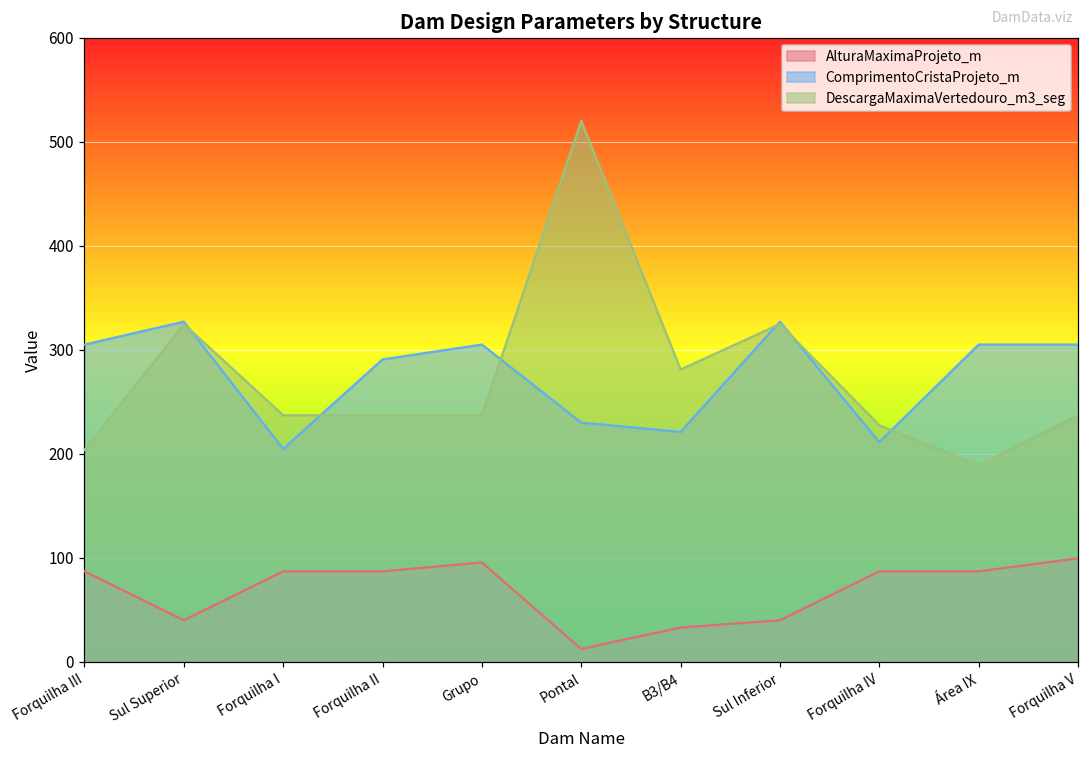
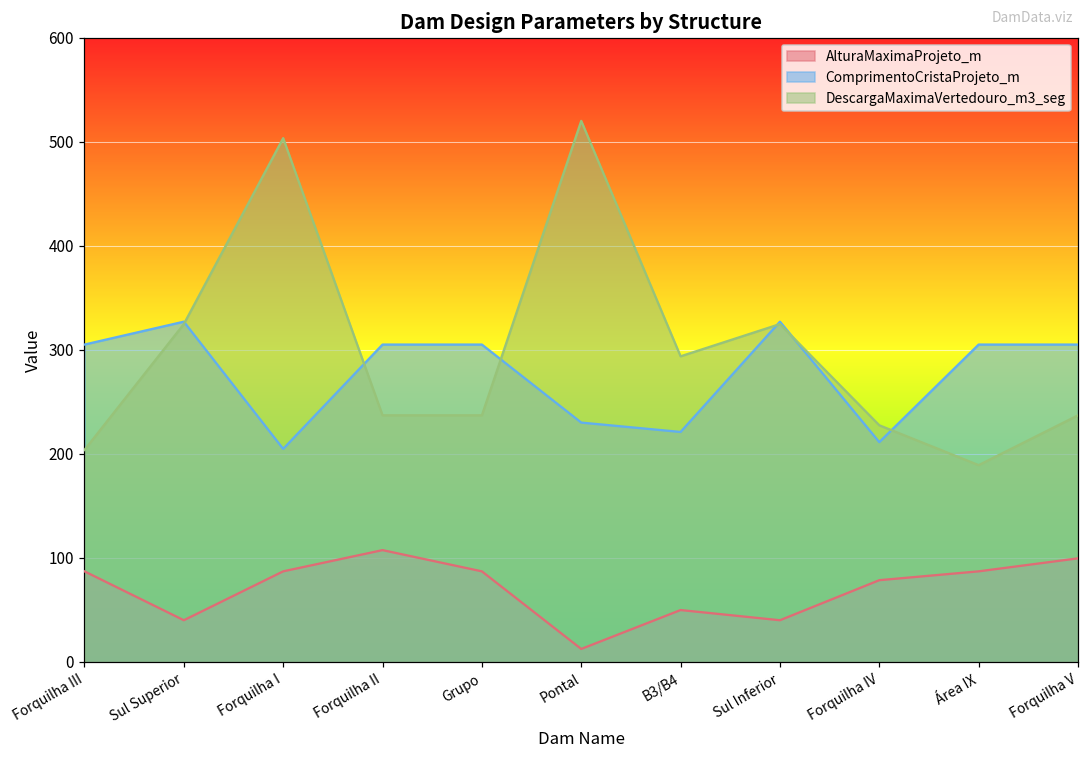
DescargaMaximaVertedouro_m3_seg, Forquilha I: 240 -> 500
AlturaMaximaProjeto_m, Forquilha II: 90 -> 110
ComprimentoCristaProjeto_m, Forquilha II: 290 -> 310
AlturaMaximaProjeto_m, Grupo: 100 -> 90
AlturaMaximaProjeto_m, B3/B4: 30 -> 50
DescargaMaximaVertedouro_m3_seg, B3/B4: 280 -> 290
AlturaMaximaProjeto_m, Forquilha IV: 90 -> 80
